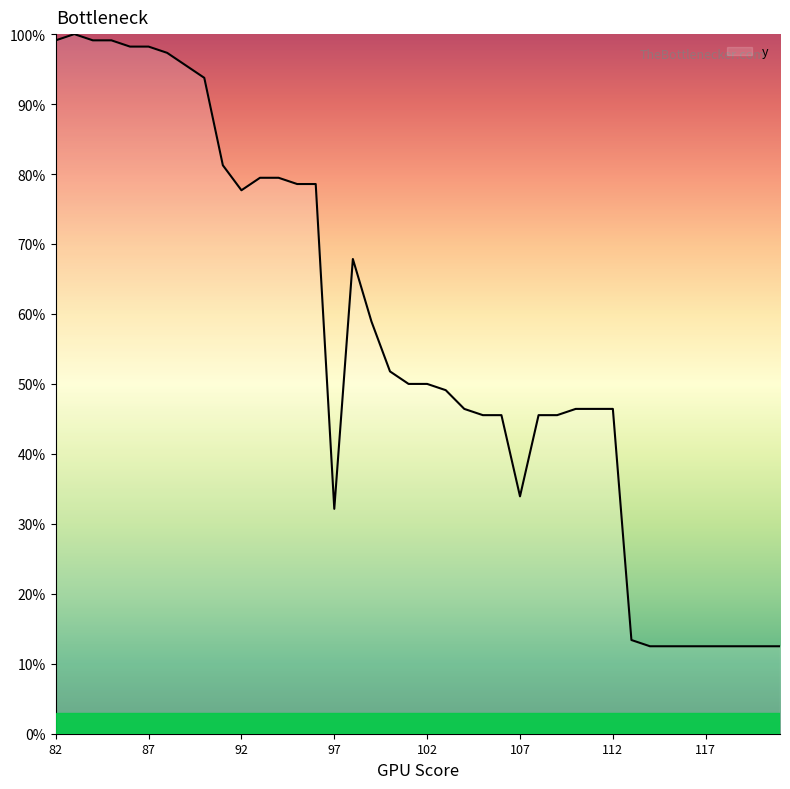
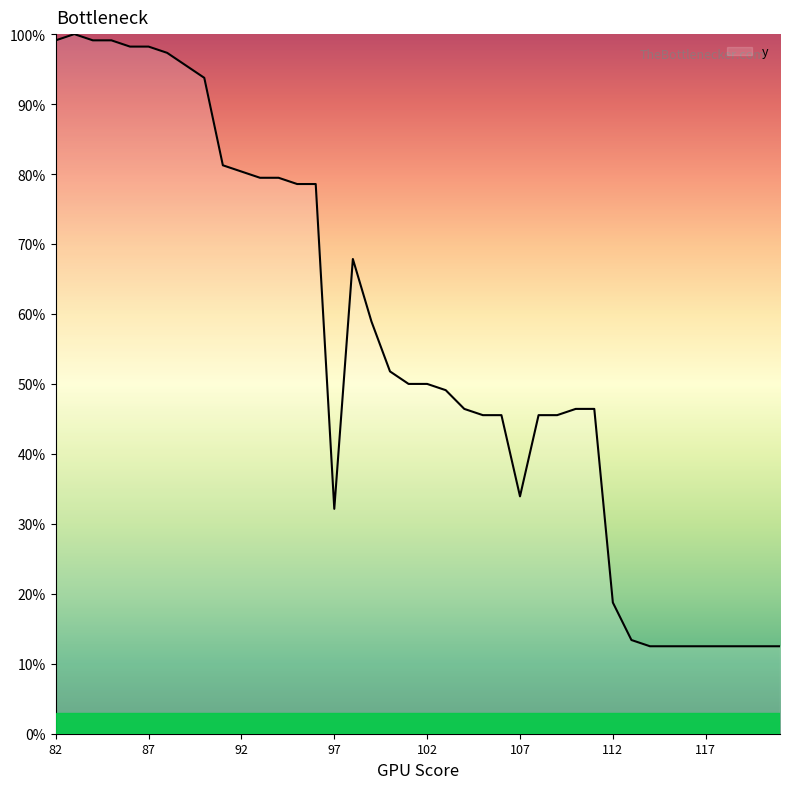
92: 78% -> 80%
112: 46% -> 19%
